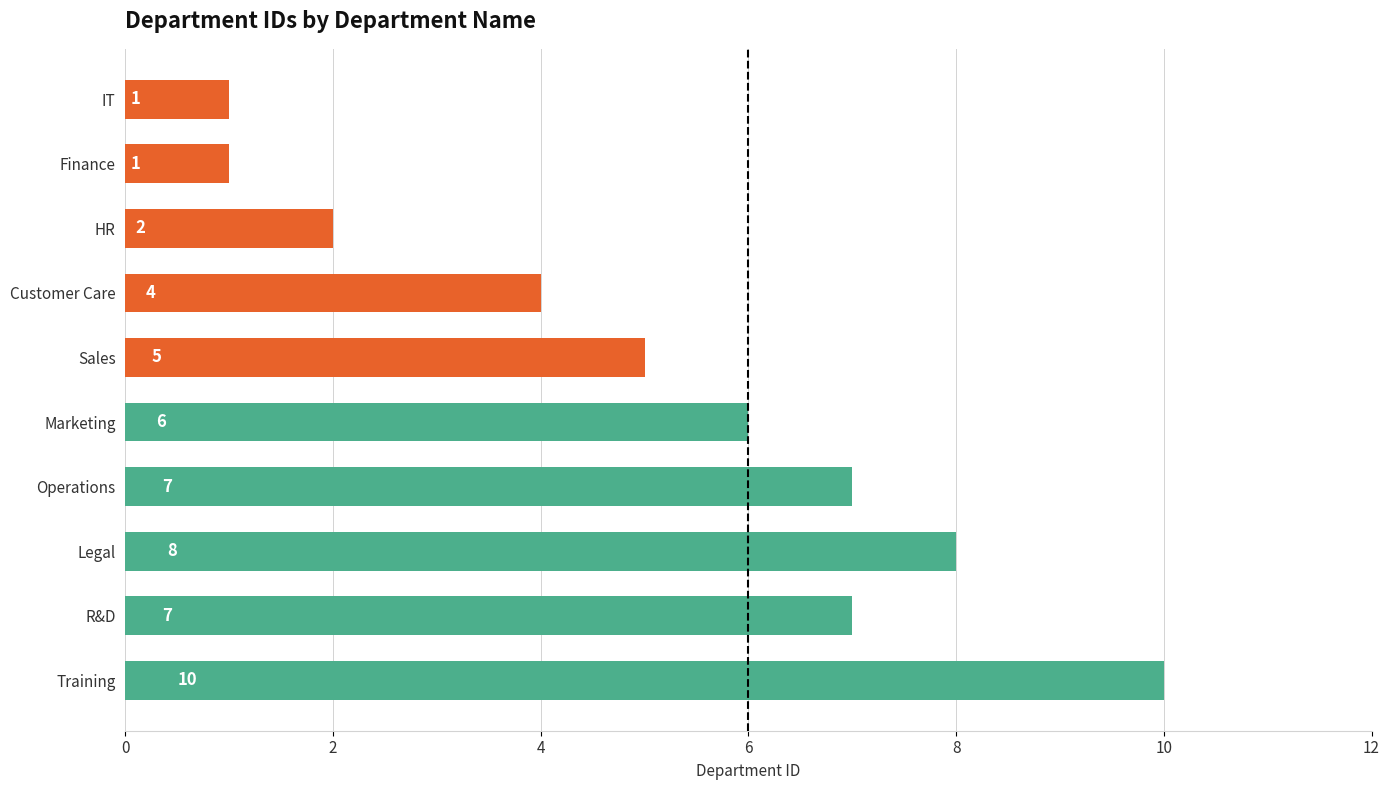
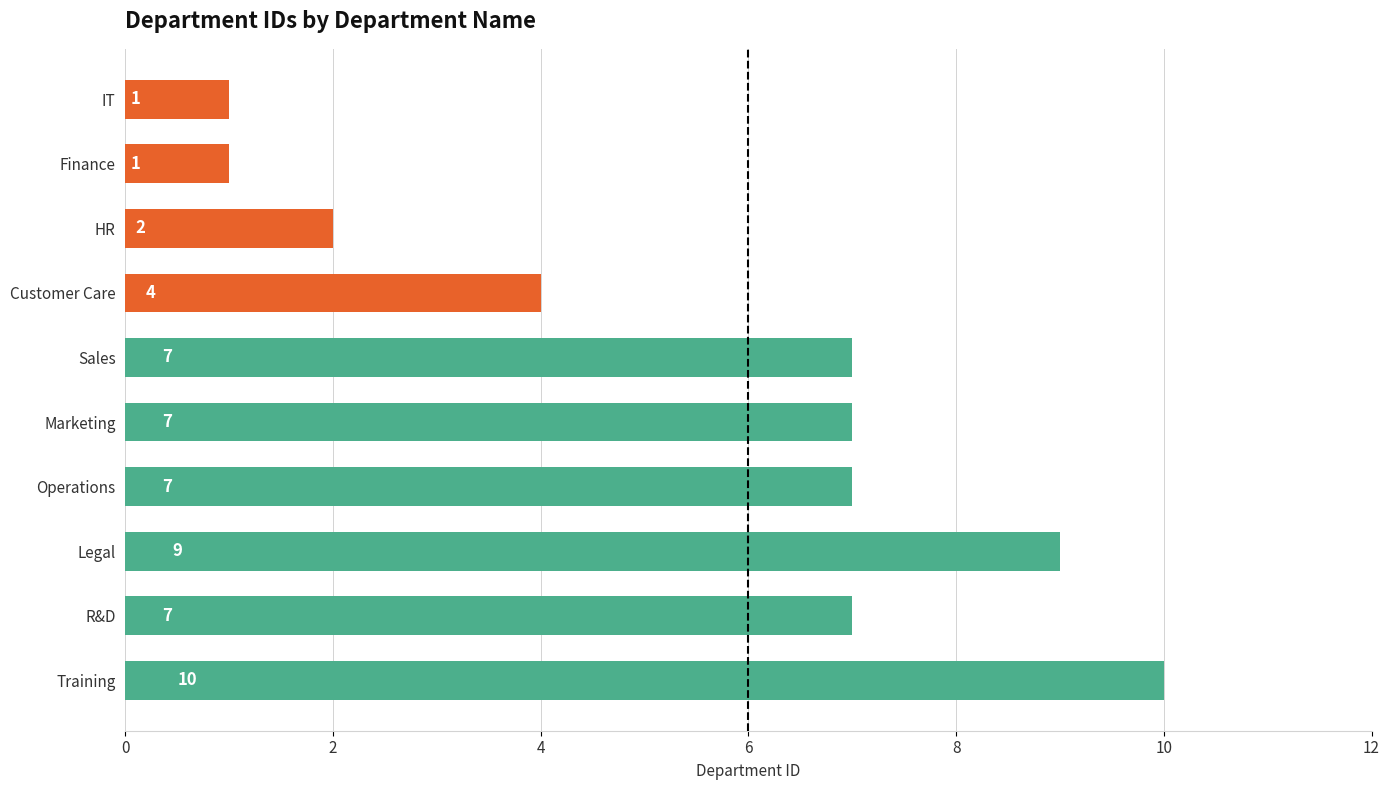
Sales: 5 -> 7
Marketing: 6 -> 7
Legal: 8 -> 9
